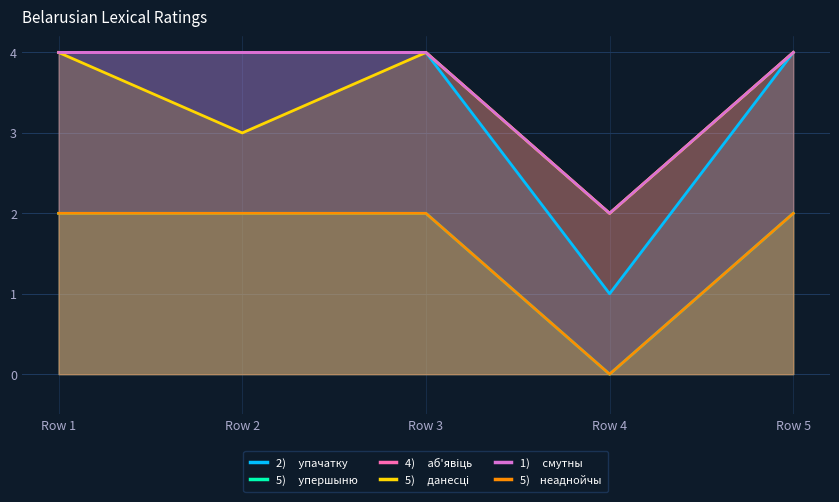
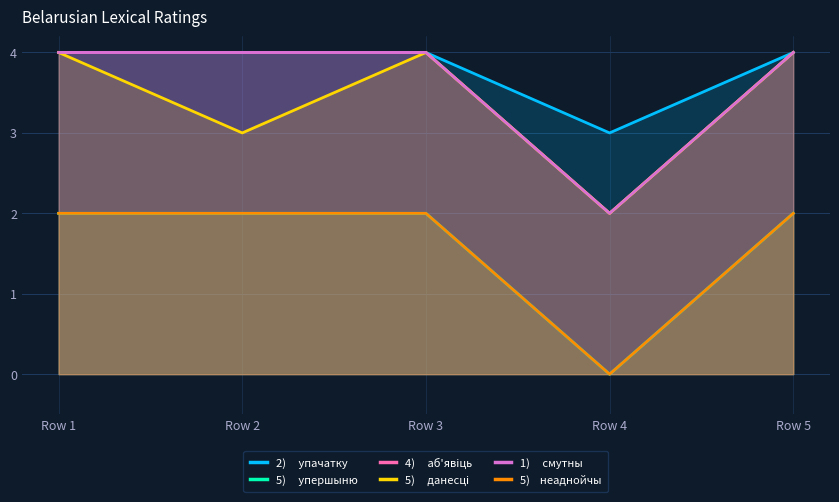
2) упачатку, Row 4: 1 -> 3
